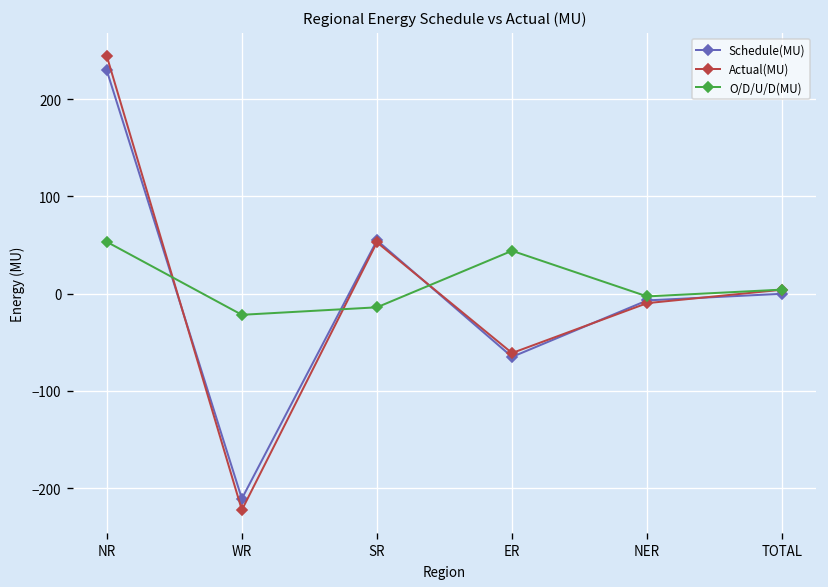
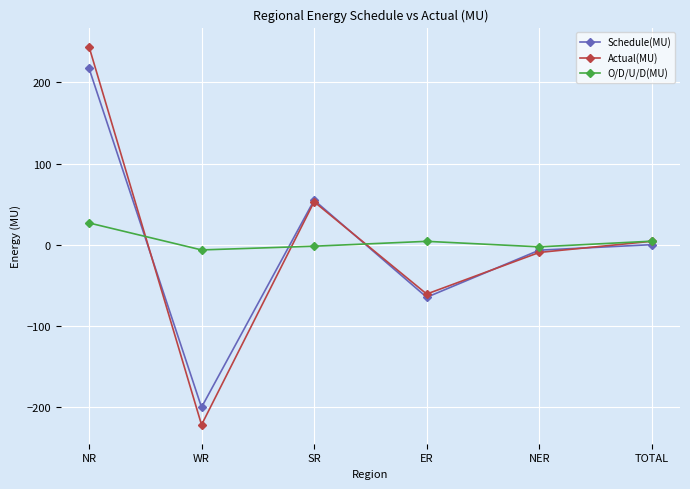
Schedule(MU), NR: 230 -> 220
O/D/U/D(MU), NR: 50 -> 30
Schedule(MU), WR: -210 -> -200
O/D/U/D(MU), WR: -20 -> -10
O/D/U/D(MU), SR: -10 -> 0
O/D/U/D(MU), ER: 40 -> 0
